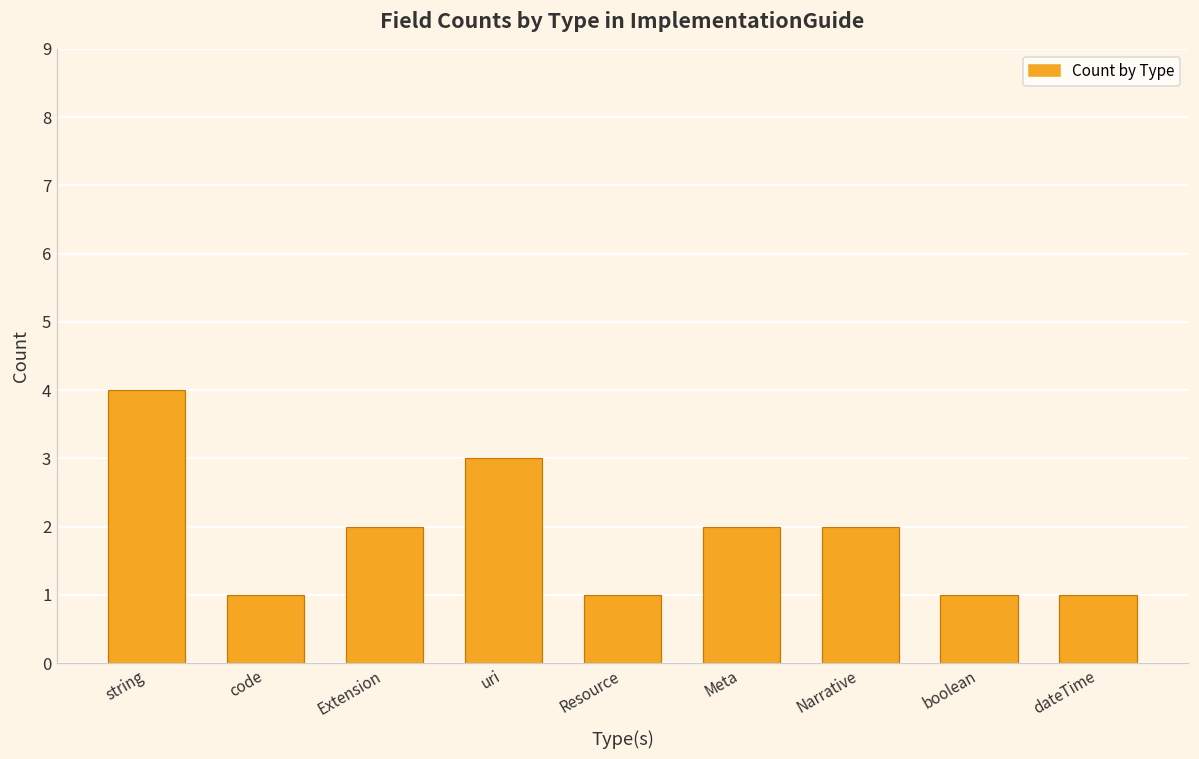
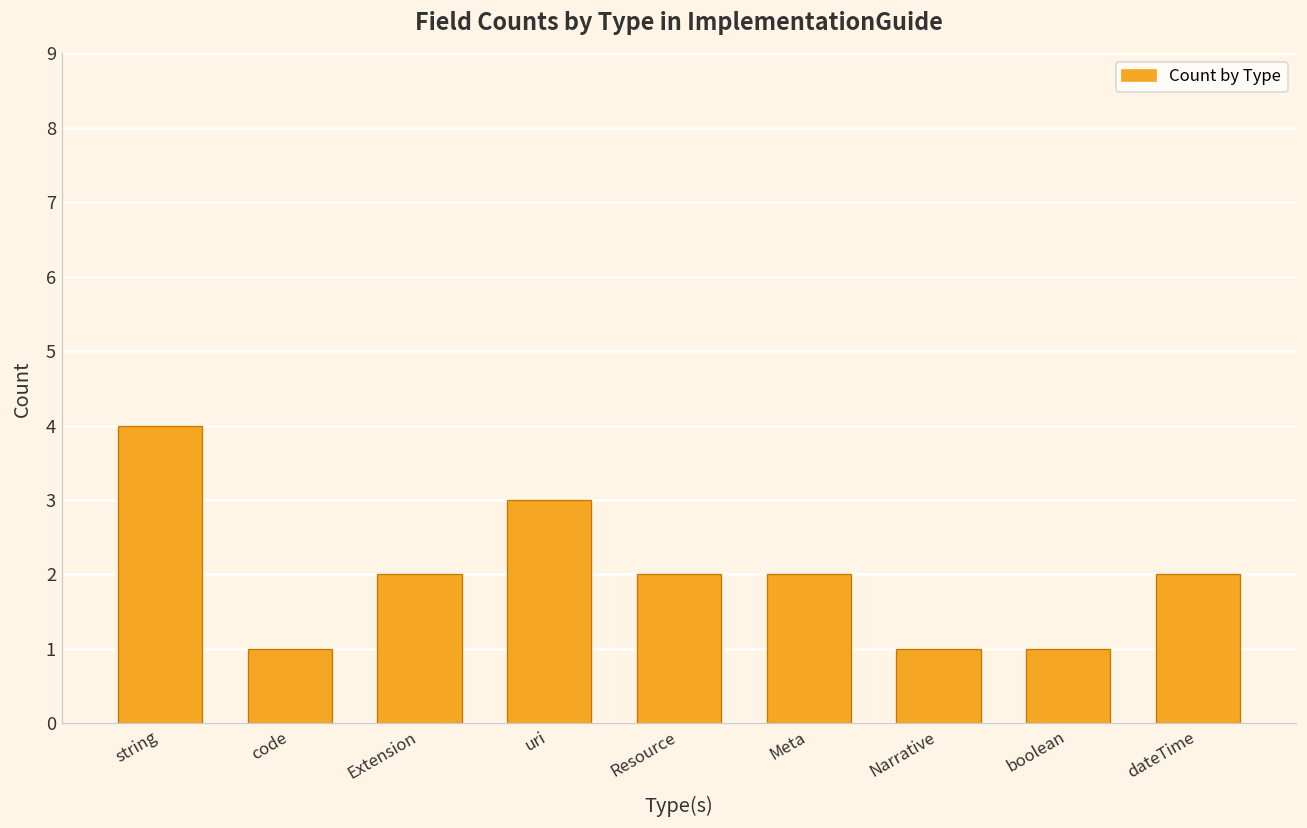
Resource: 1 -> 2
Narrative: 2 -> 1
dateTime: 1 -> 2
